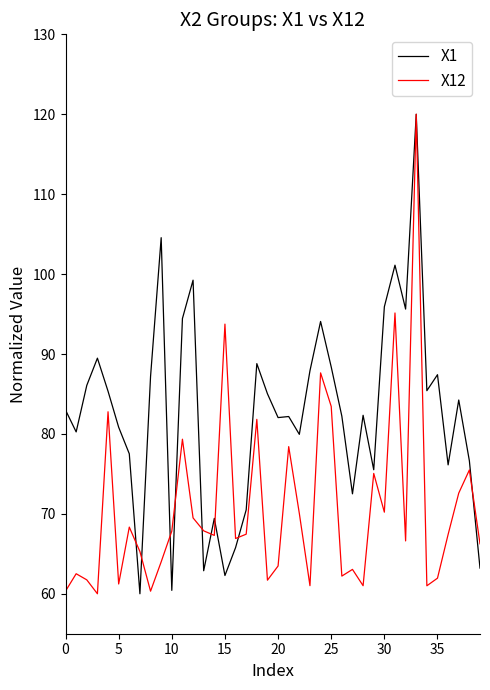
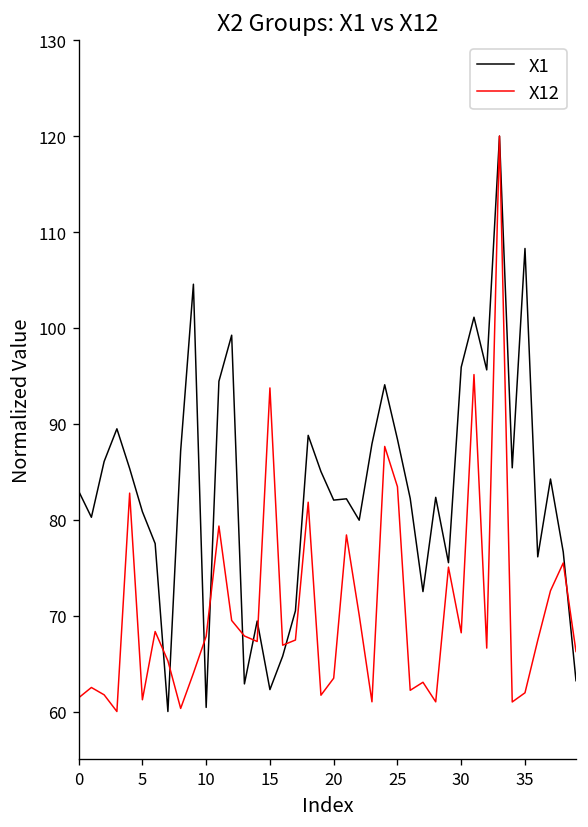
X12, 0: 60 -> 61
X12, 30: 70 -> 68
X1, 35: 87 -> 108
